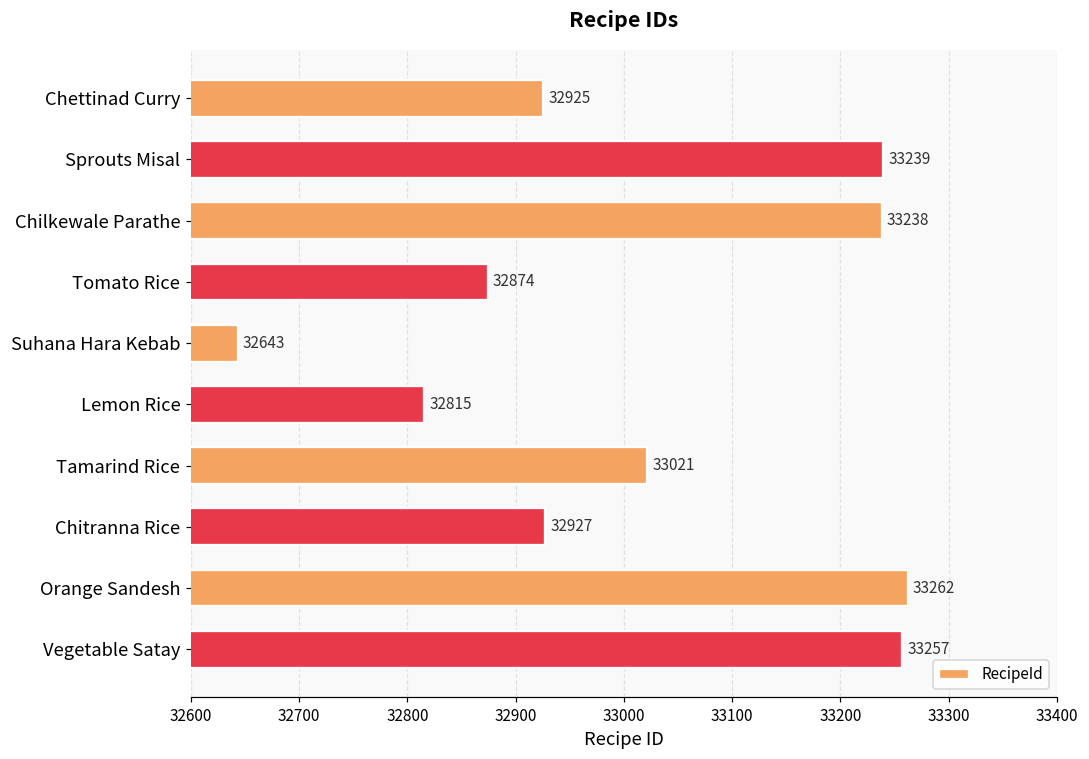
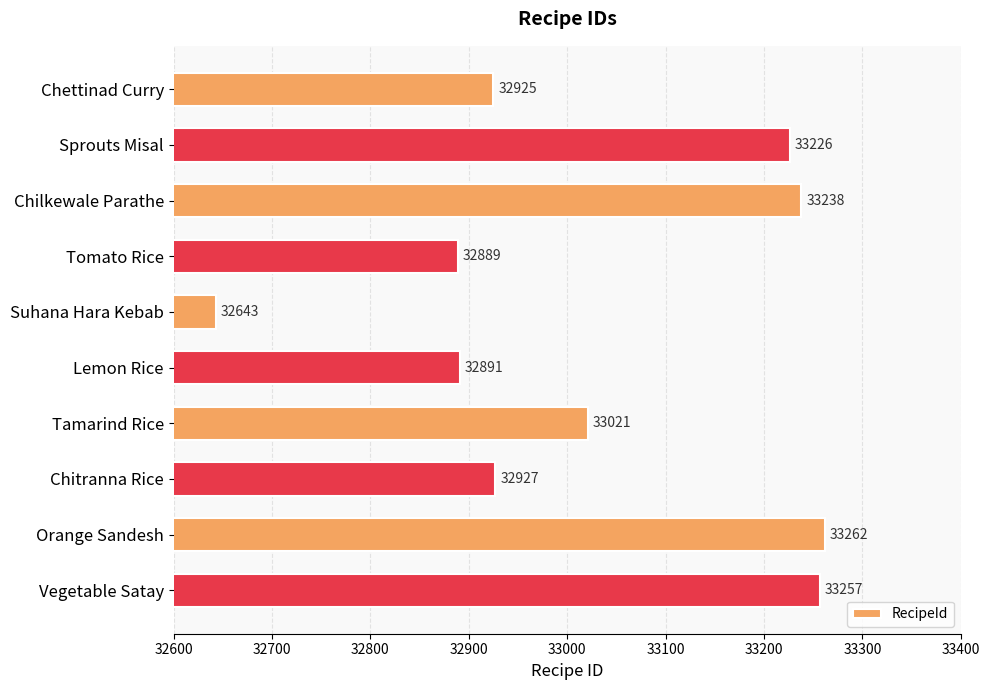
Sprouts Misal: 33239 -> 33226
Tomato Rice: 32874 -> 32889
Lemon Rice: 32815 -> 32891
